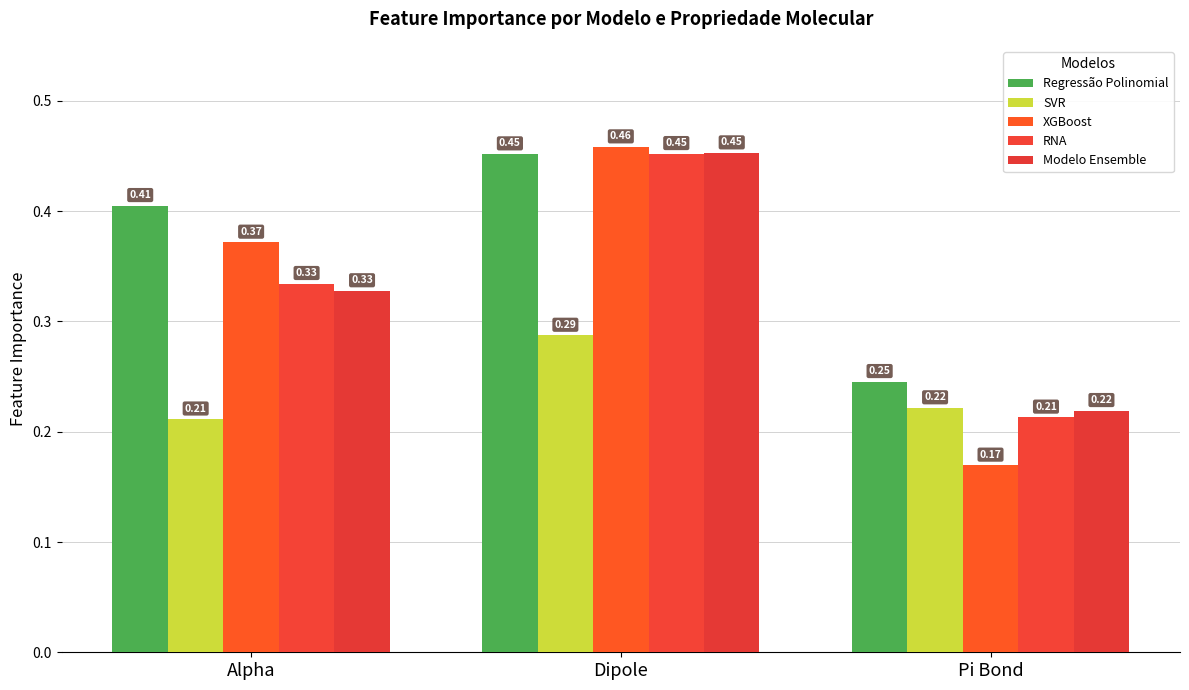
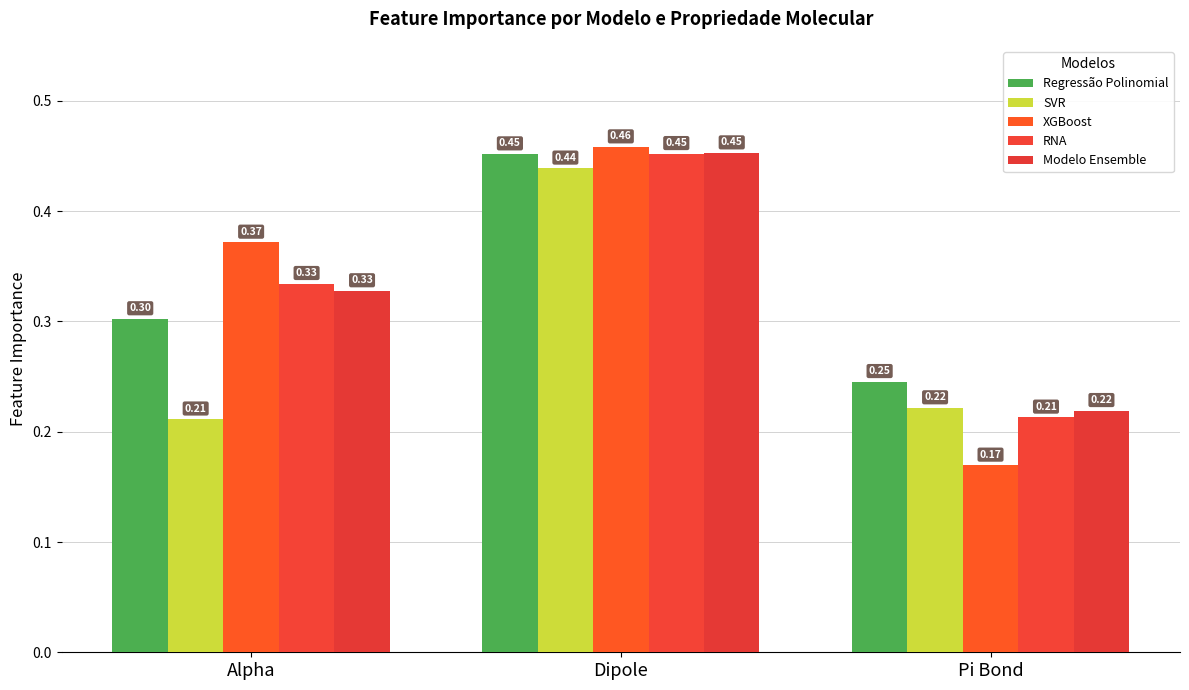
Regressão Polinomial, Alpha: 0.41 -> 0.30
SVR, Dipole: 0.29 -> 0.44
